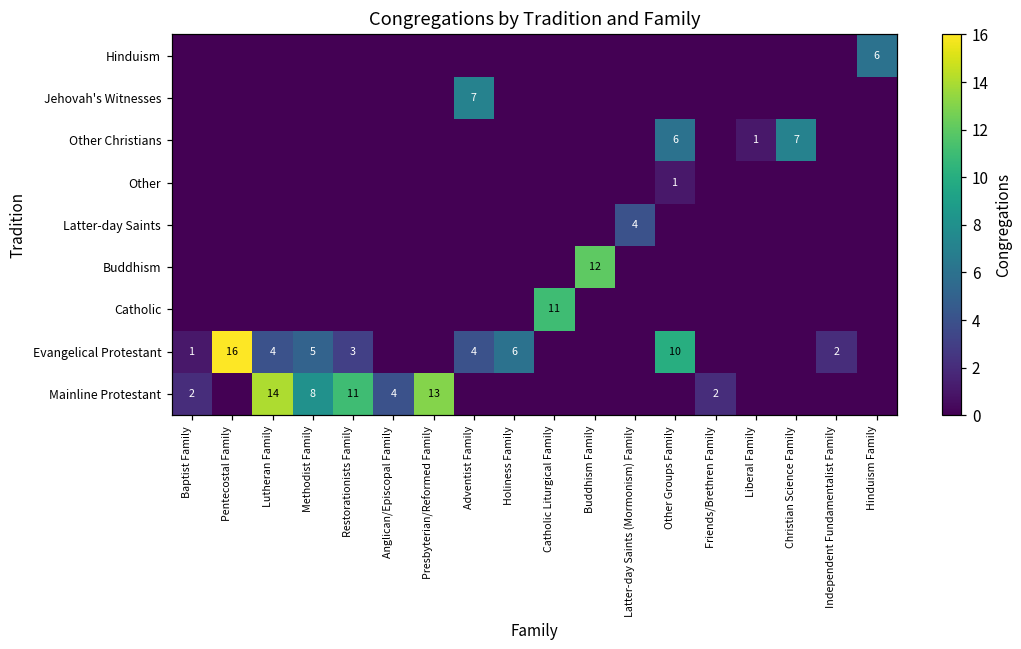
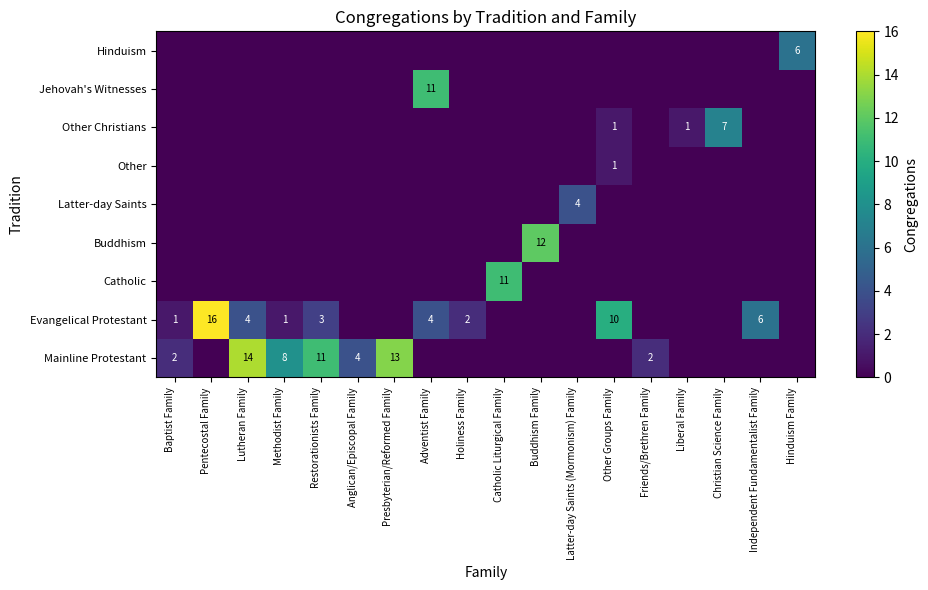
Jehovah's Witnesses, Adventist Family: 7 -> 11
Other Christians, Other Groups Family: 6 -> 1
Evangelical Protestant, Methodist Family: 5 -> 1
Evangelical Protestant, Holiness Family: 6 -> 2
Evangelical Protestant, Independent Fundamentalist Family: 2 -> 6
